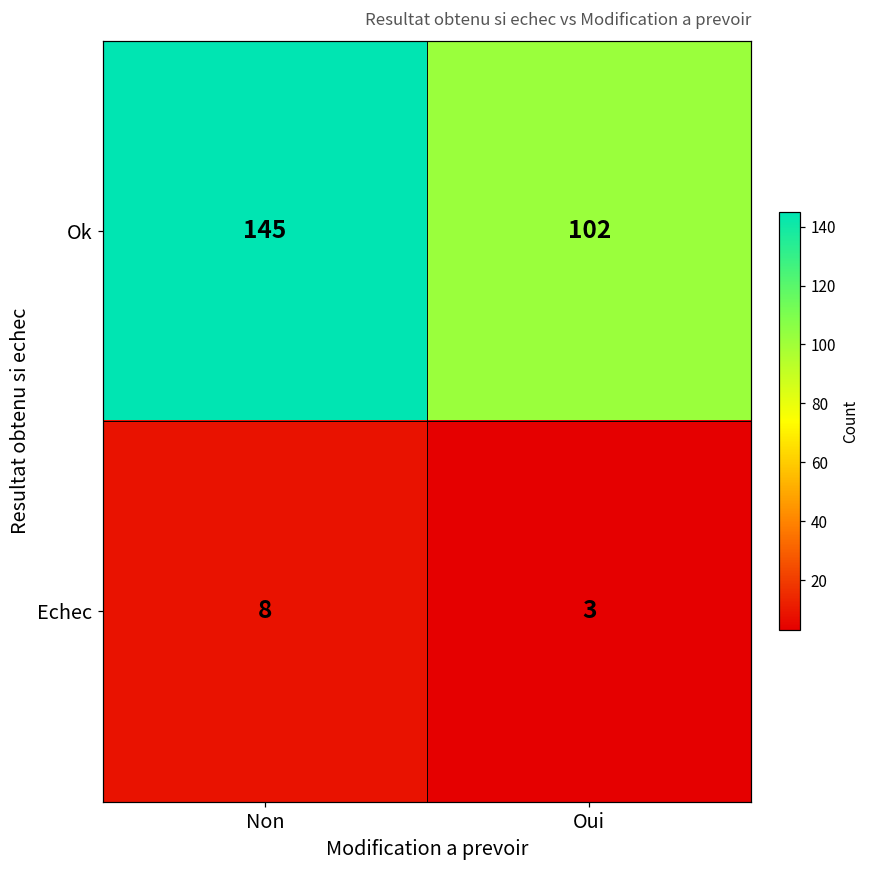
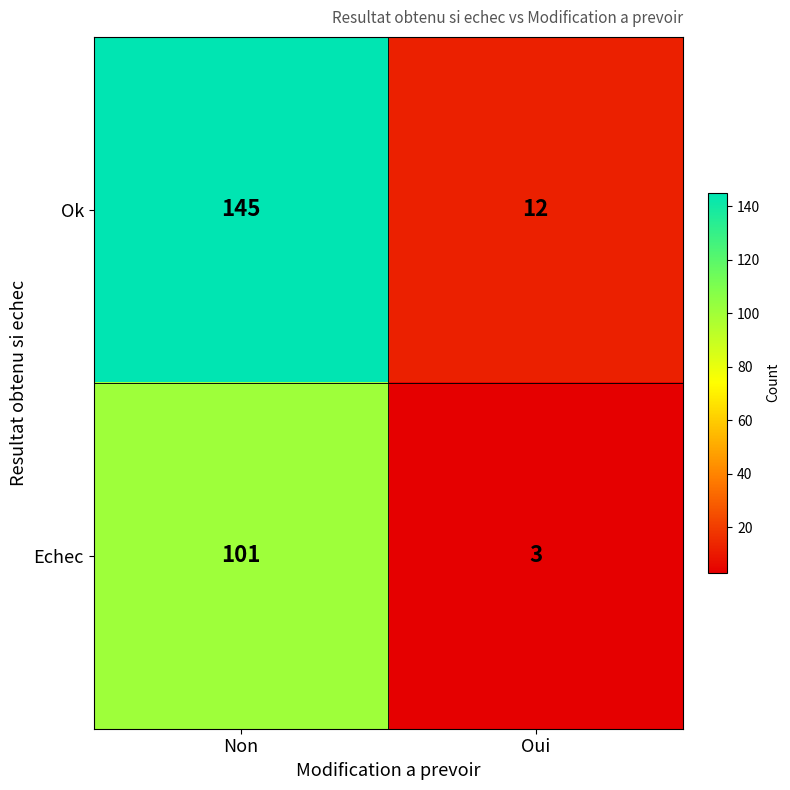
Ok, Oui: 102 -> 12
Echec, Non: 8 -> 101
